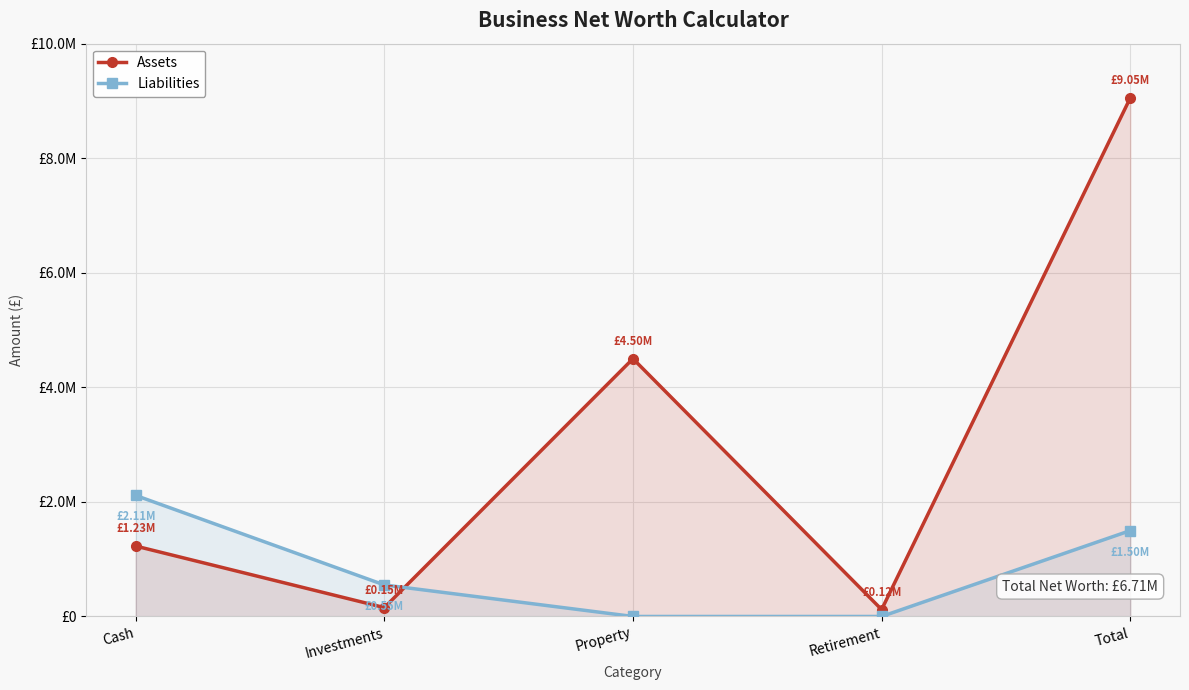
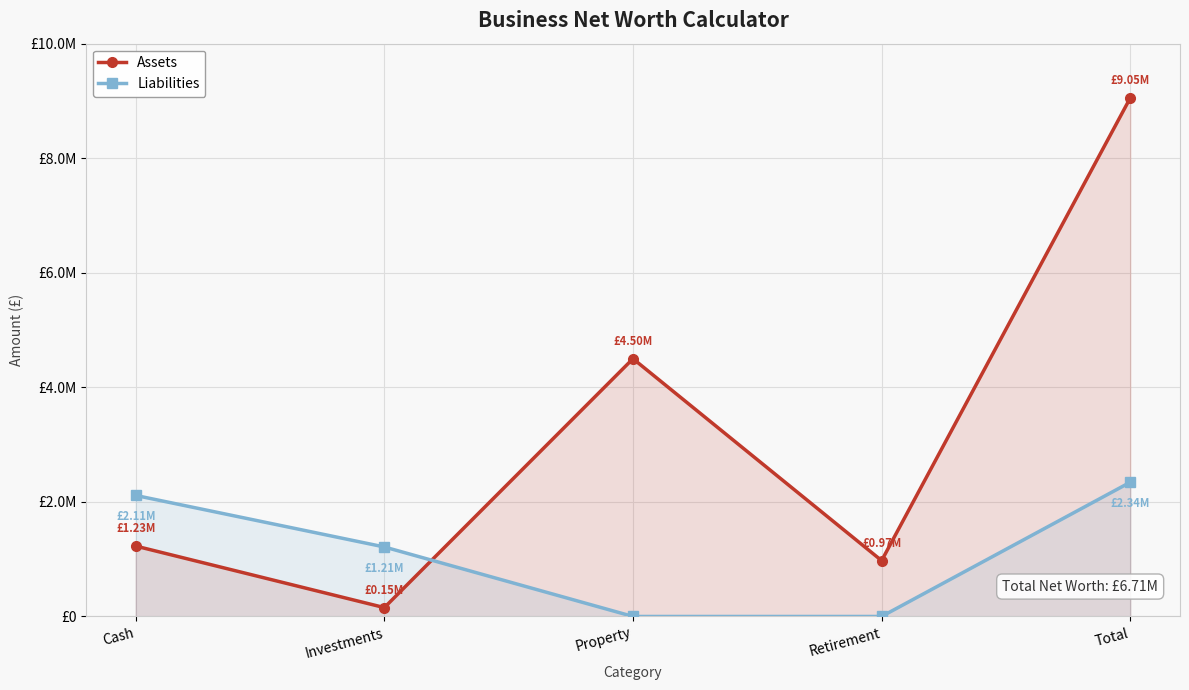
Liabilities, Investments: £0.55M -> £1.21M
Assets, Retirement: £0.12M -> £0.97M
Liabilities, Total: £1.50M -> £2.34M
